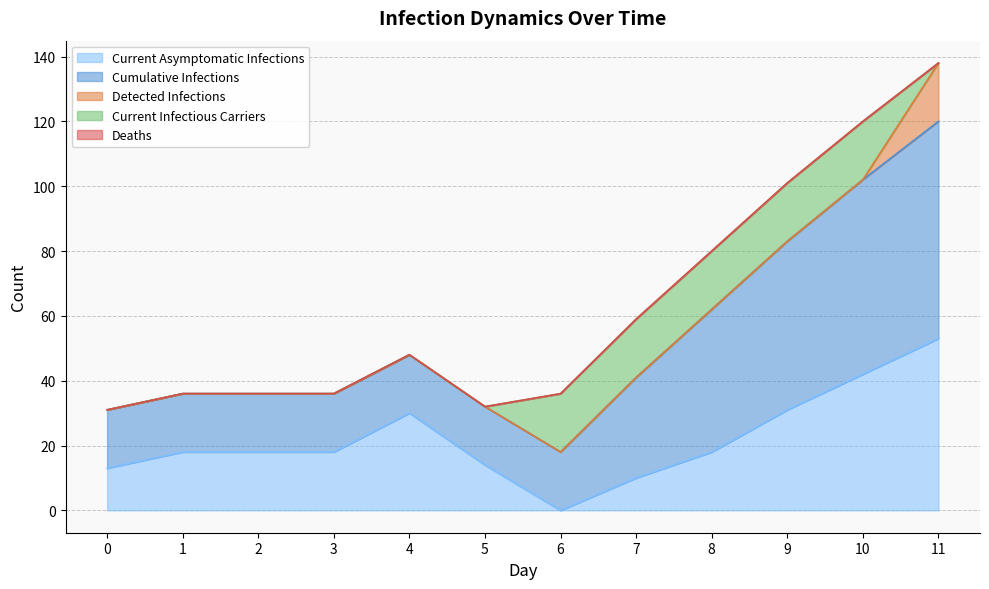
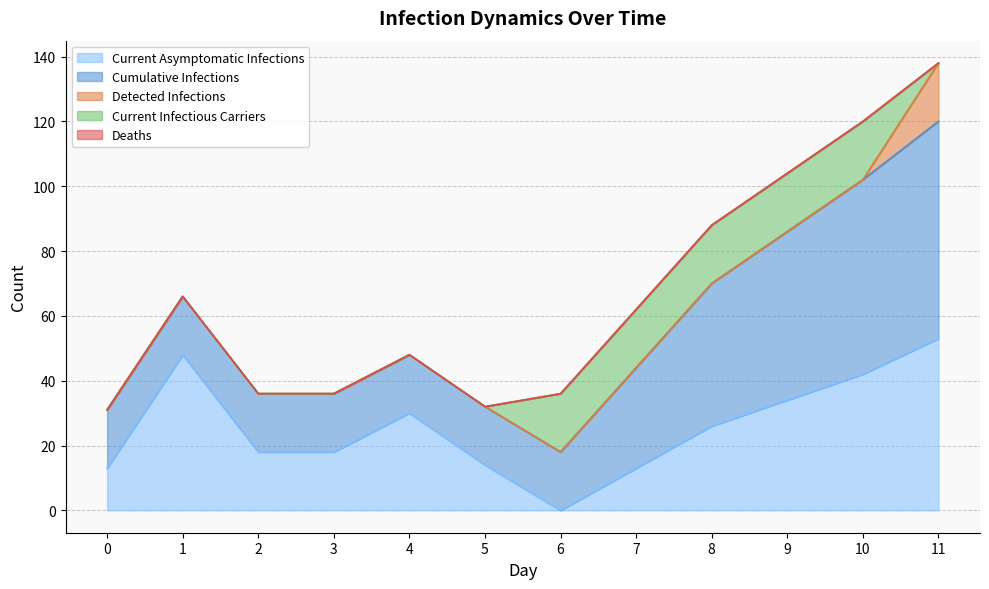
Current Asymptomatic Infections, 1: 18 -> 48
Current Asymptomatic Infections, 7: 10 -> 13
Current Asymptomatic Infections, 8: 18 -> 26
Current Asymptomatic Infections, 9: 31 -> 34
